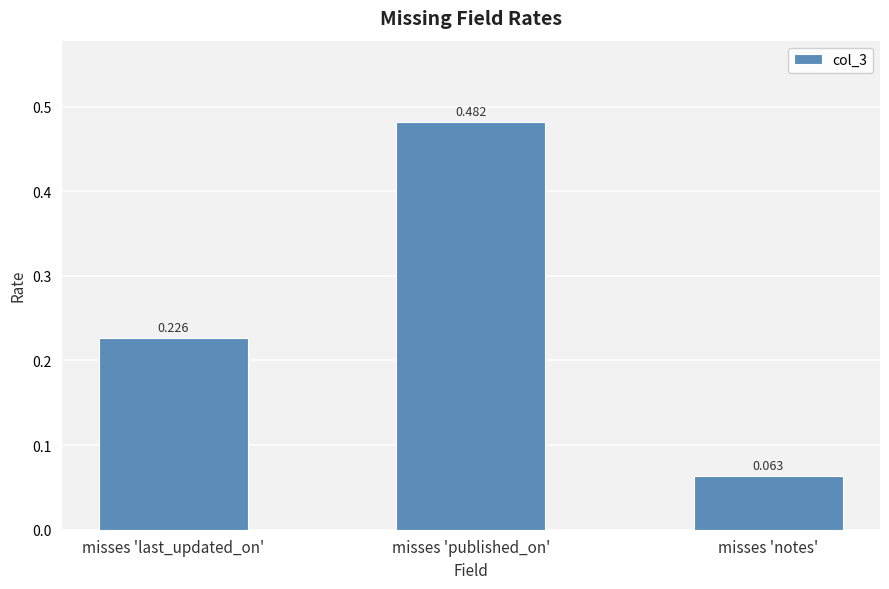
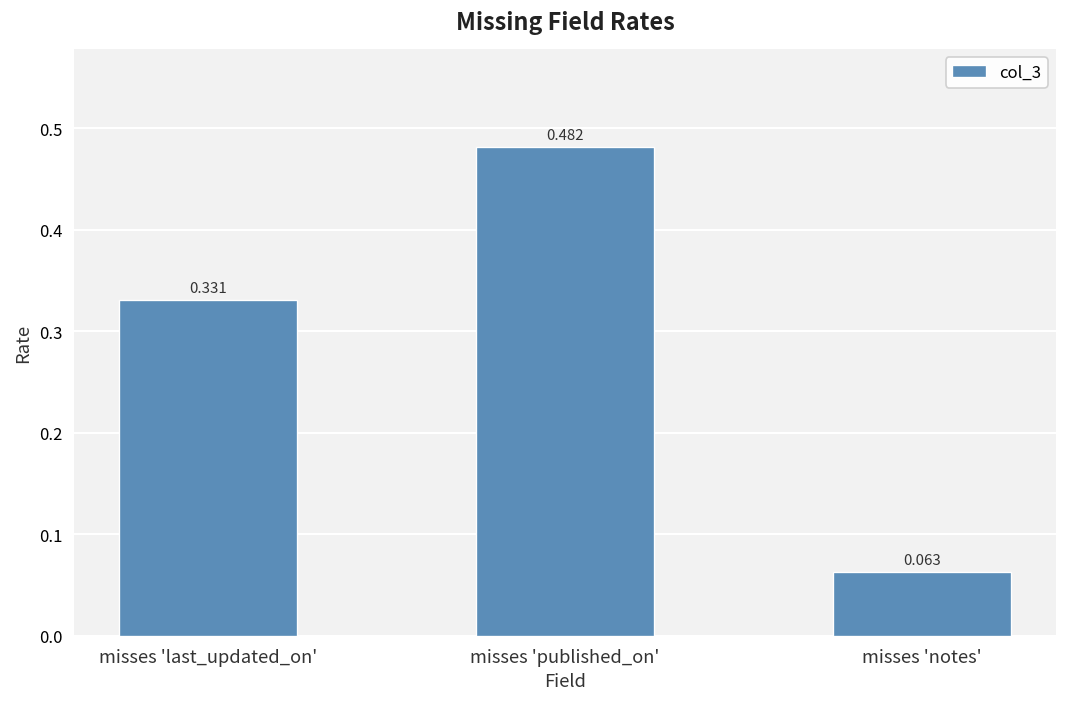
misses 'last_updated_on': 0.226 -> 0.331
